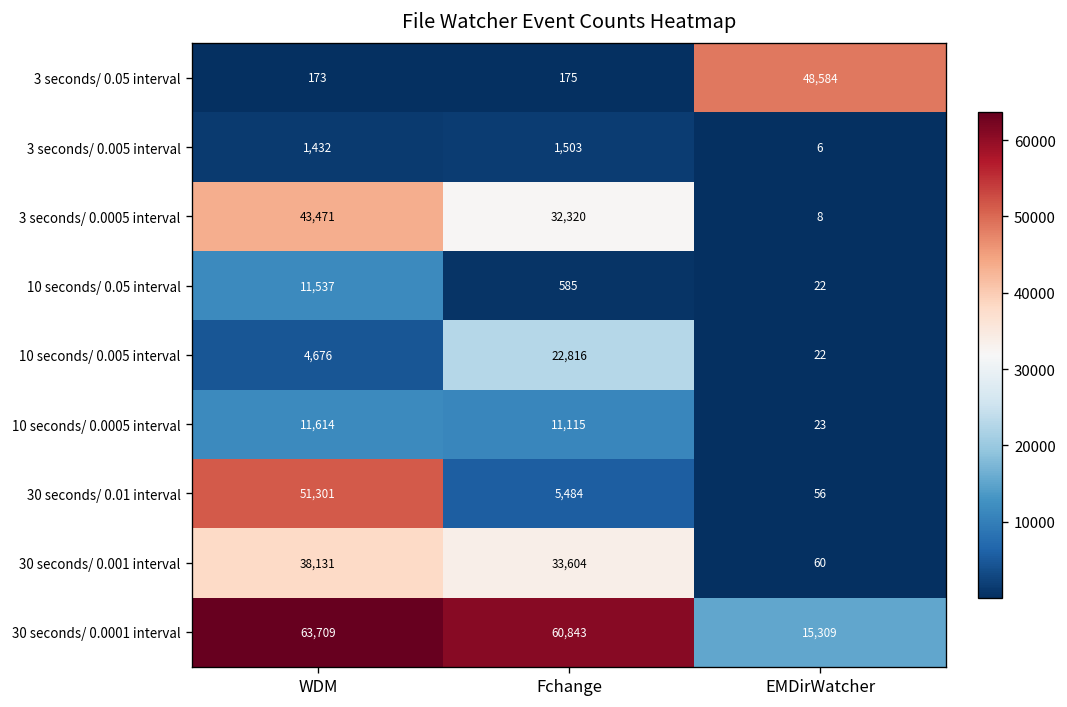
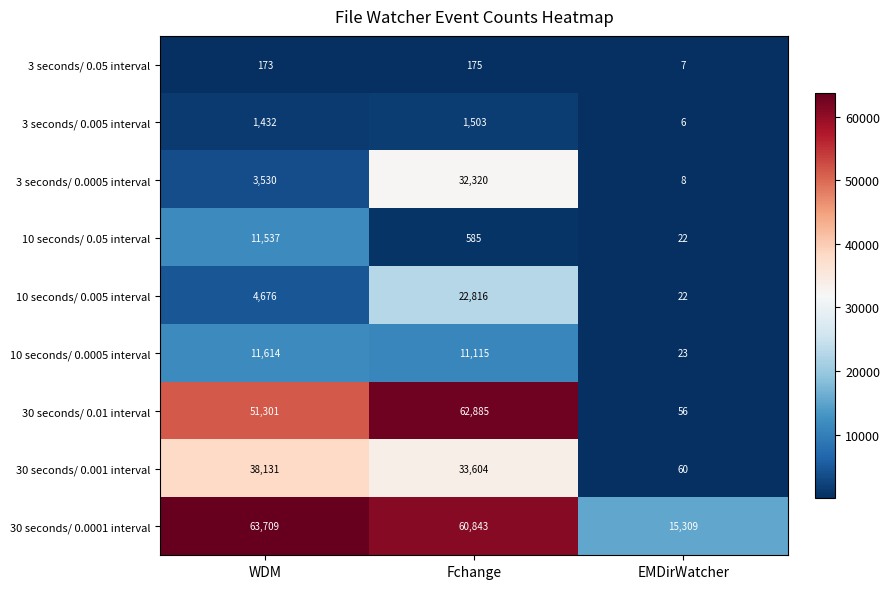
3 seconds/ 0.05 interval, EMDirWatcher: 48,584 -> 7
3 seconds/ 0.0005 interval, WDM: 43,471 -> 3,530
30 seconds/ 0.01 interval, Fchange: 5,484 -> 62,885
